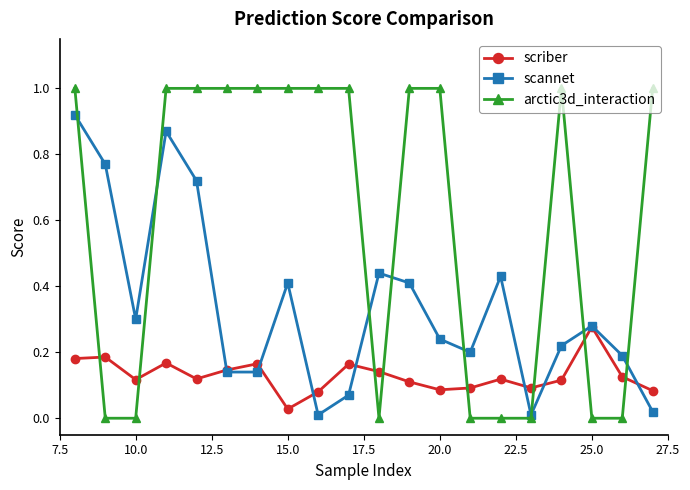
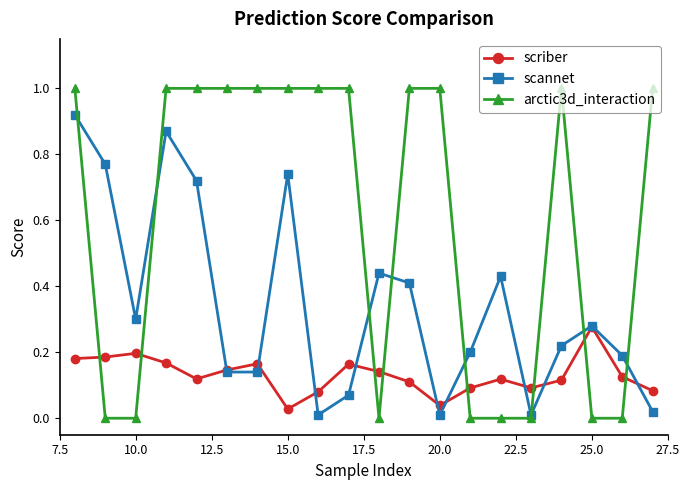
scriber, 10.0: 0.12 -> 0.20
scannet, 15.0: 0.41 -> 0.74
scriber, 20.0: 0.09 -> 0.04
scannet, 20.0: 0.24 -> 0.01
